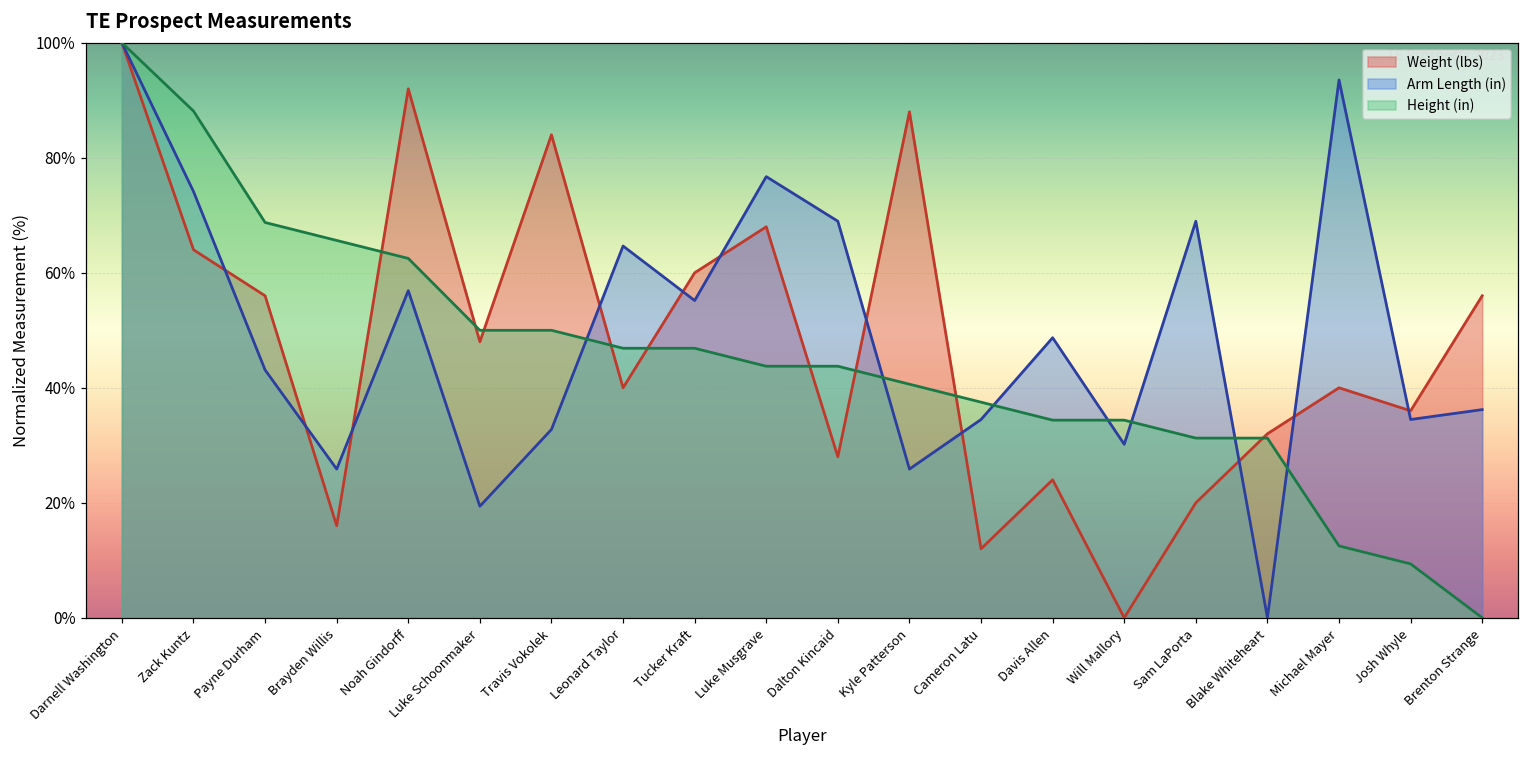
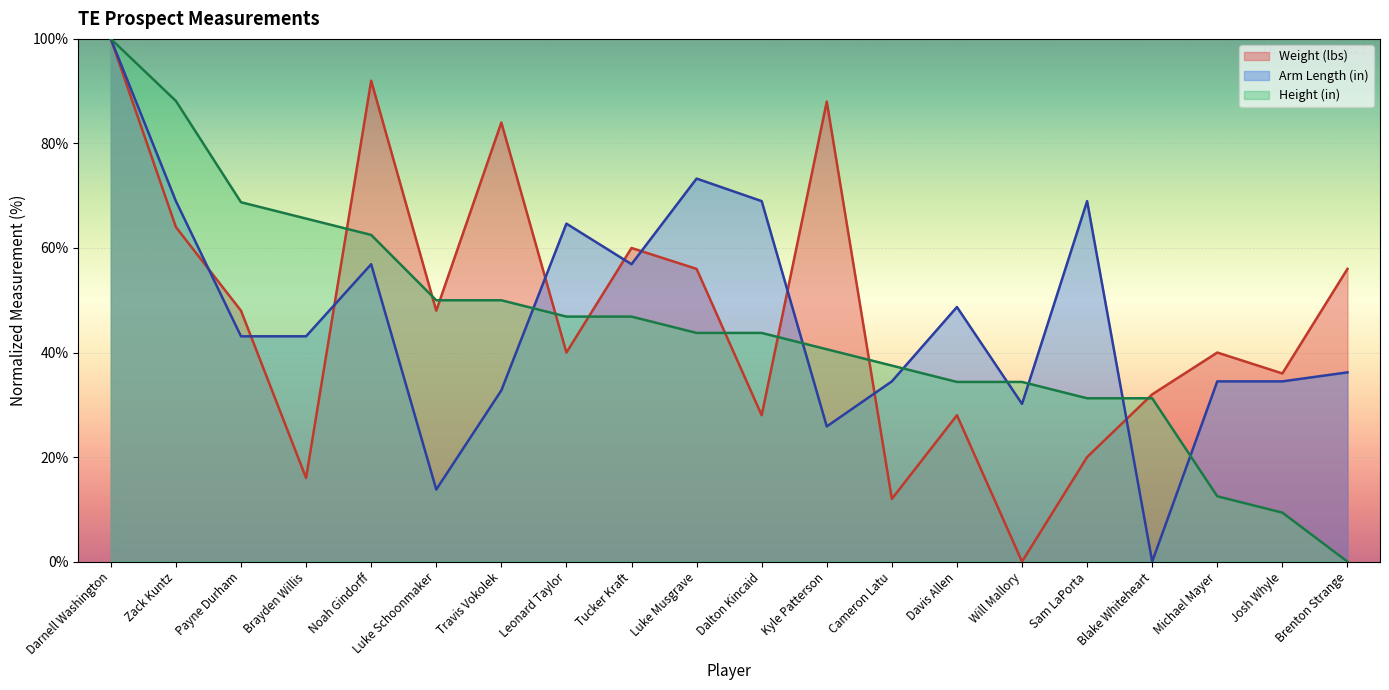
Arm Length (in), Zack Kuntz: 74% -> 69%
Weight (lbs), Payne Durham: 56% -> 48%
Arm Length (in), Brayden Willis: 26% -> 43%
Arm Length (in), Luke Schoonmaker: 19% -> 14%
Arm Length (in), Tucker Kraft: 55% -> 57%
Weight (lbs), Luke Musgrave: 68% -> 56%
Arm Length (in), Luke Musgrave: 77% -> 73%
Weight (lbs), Davis Allen: 24% -> 28%
Arm Length (in), Michael Mayer: 94% -> 34%
